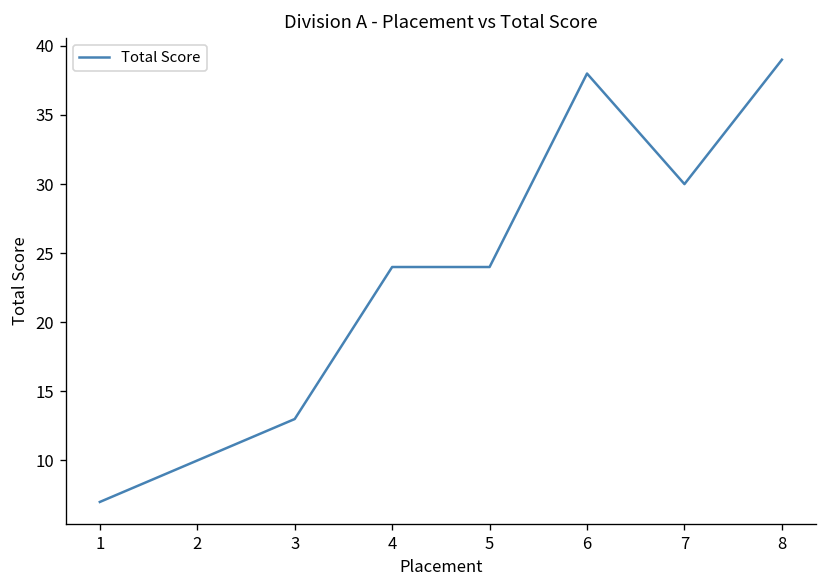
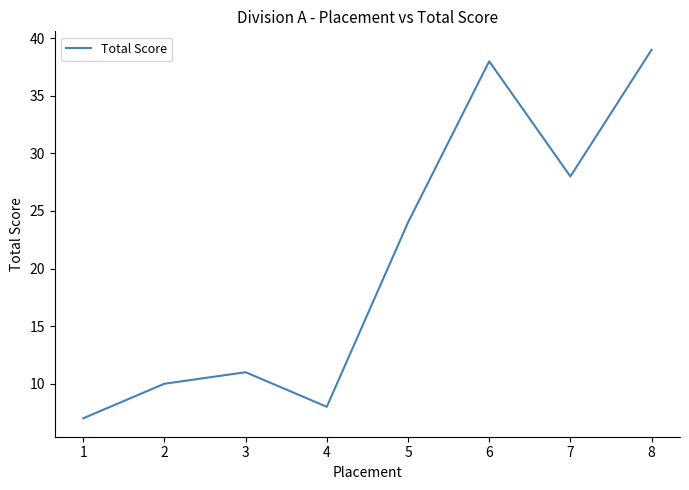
3: 13 -> 11
4: 24 -> 8
7: 30 -> 28
